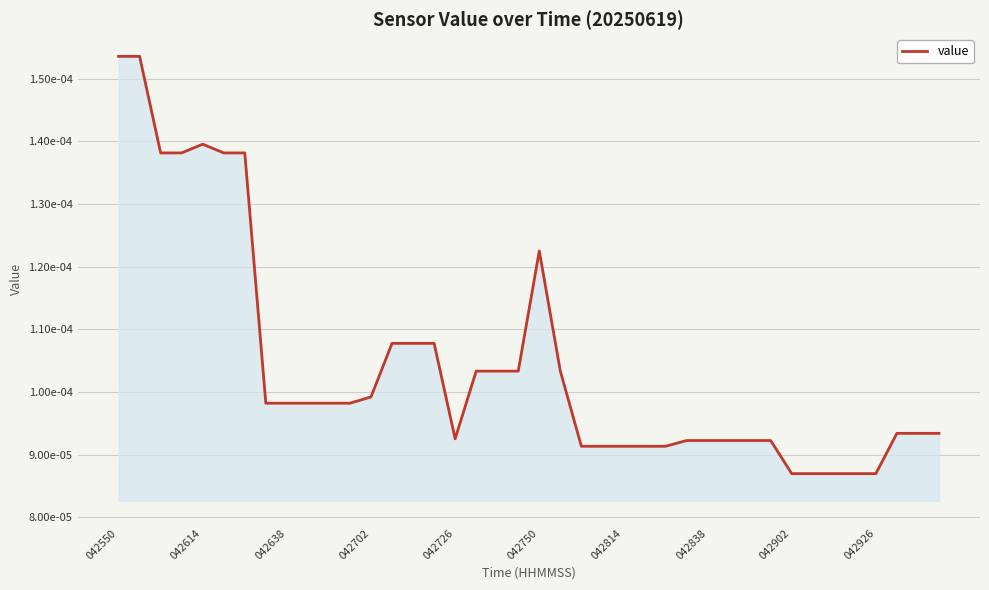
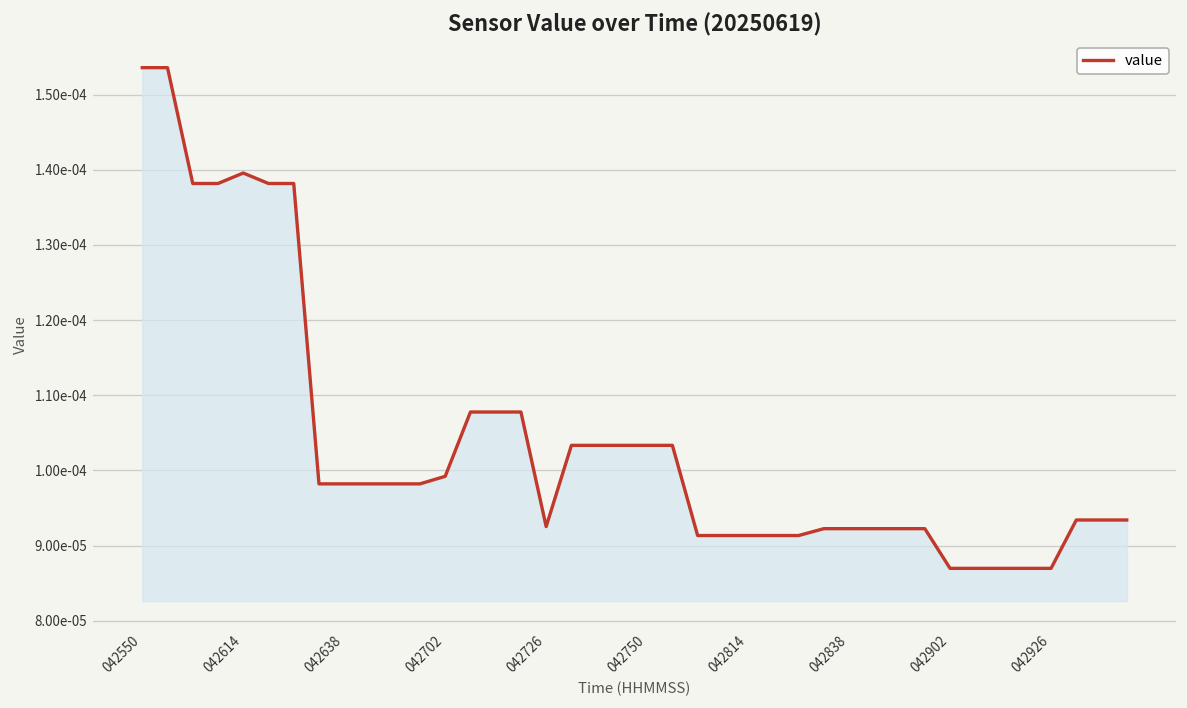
042750: 0.000123 -> 0.000103
